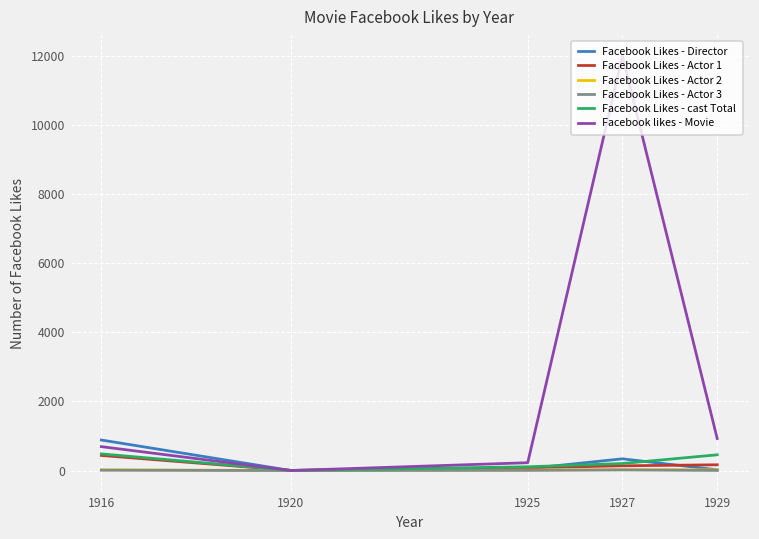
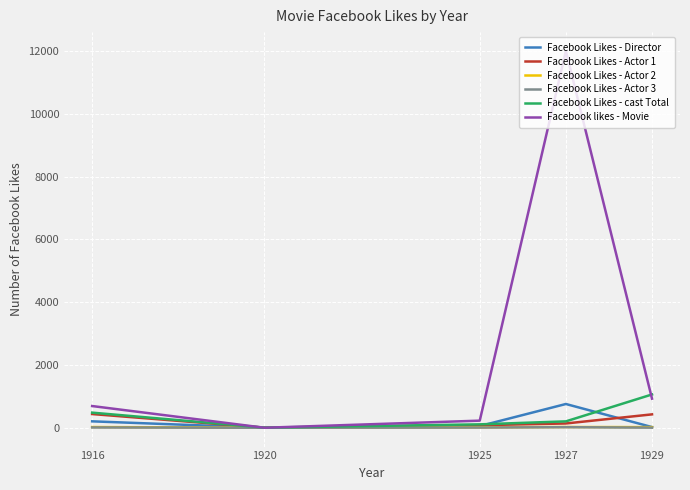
Facebook Likes - Director, 1916: 900 -> 200
Facebook Likes - Director, 1927: 300 -> 800
Facebook Likes - Actor 1, 1929: 200 -> 400
Facebook Likes - cast Total, 1929: 500 -> 1100
